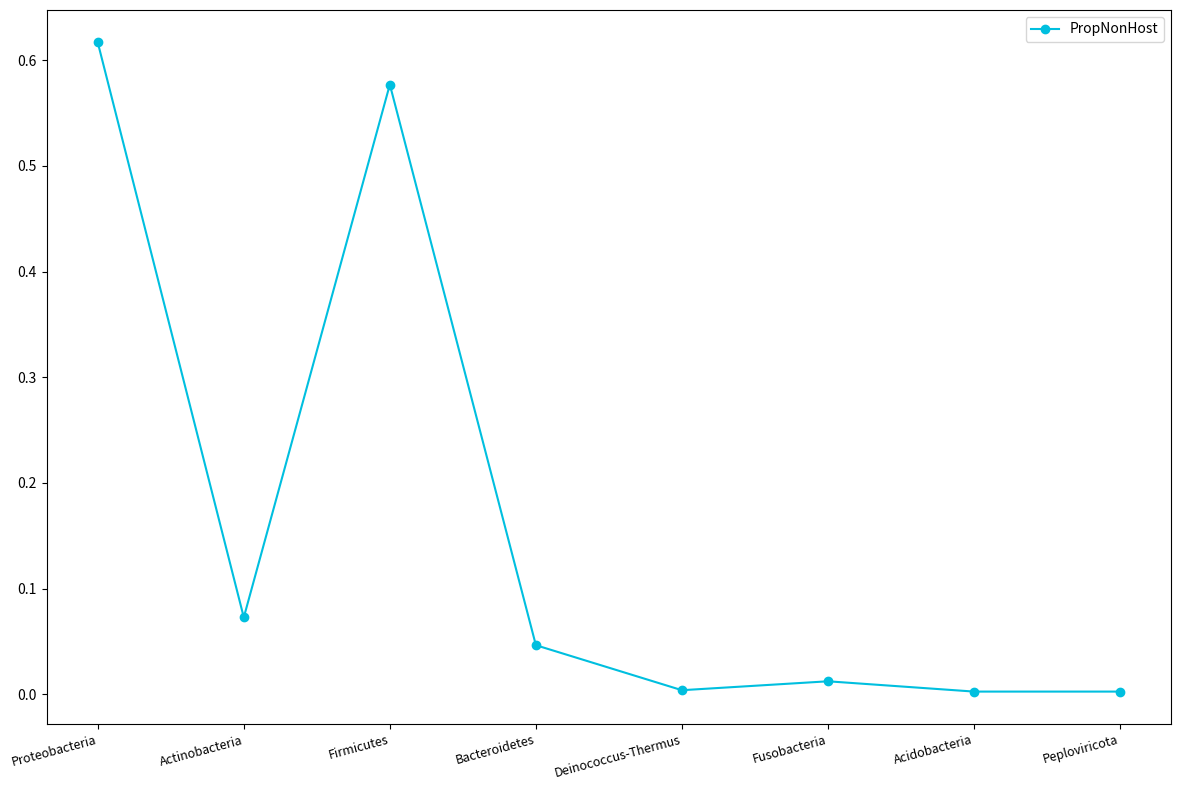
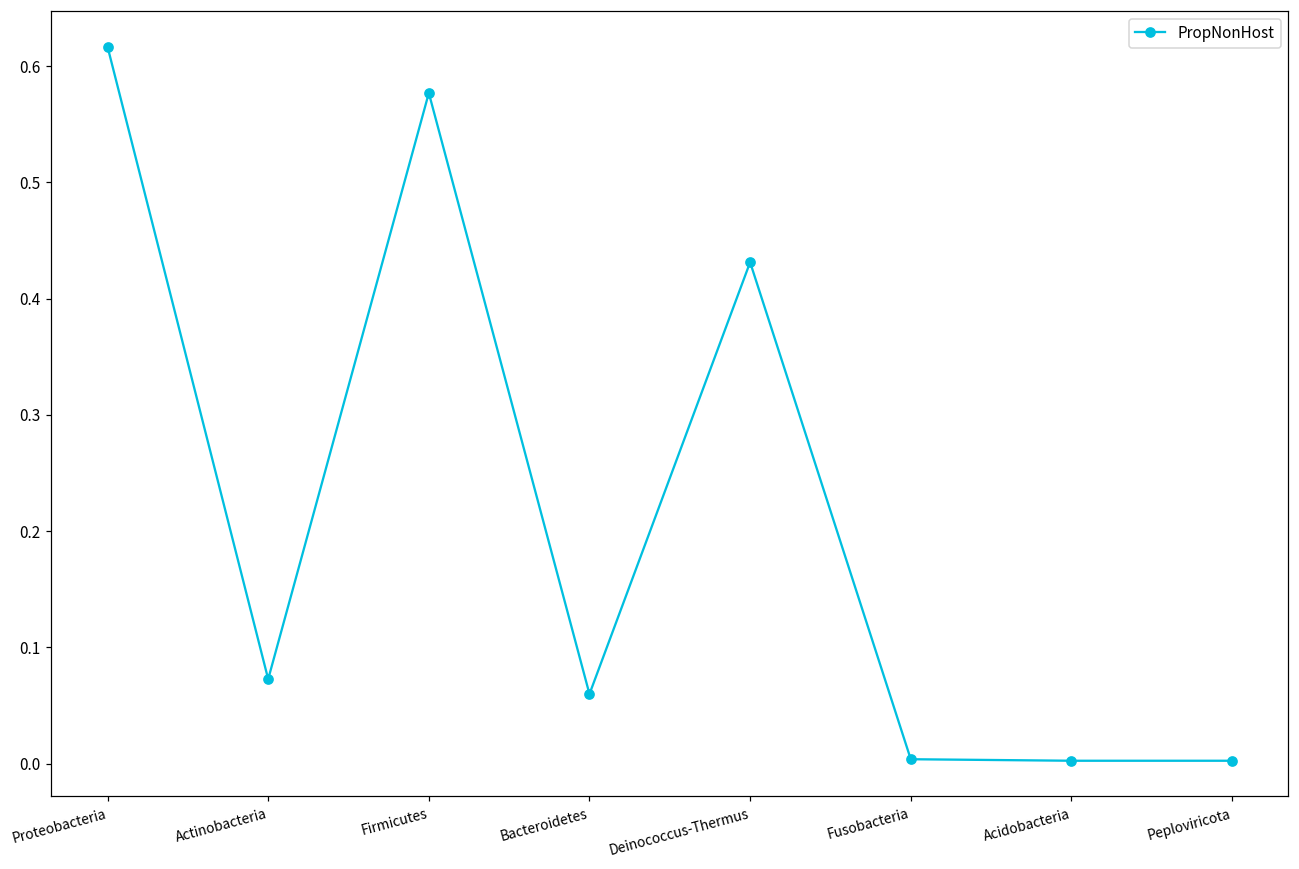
Bacteroidetes: 0.046 -> 0.060
Deinococcus-Thermus: 0.004 -> 0.431
Fusobacteria: 0.012 -> 0.004
